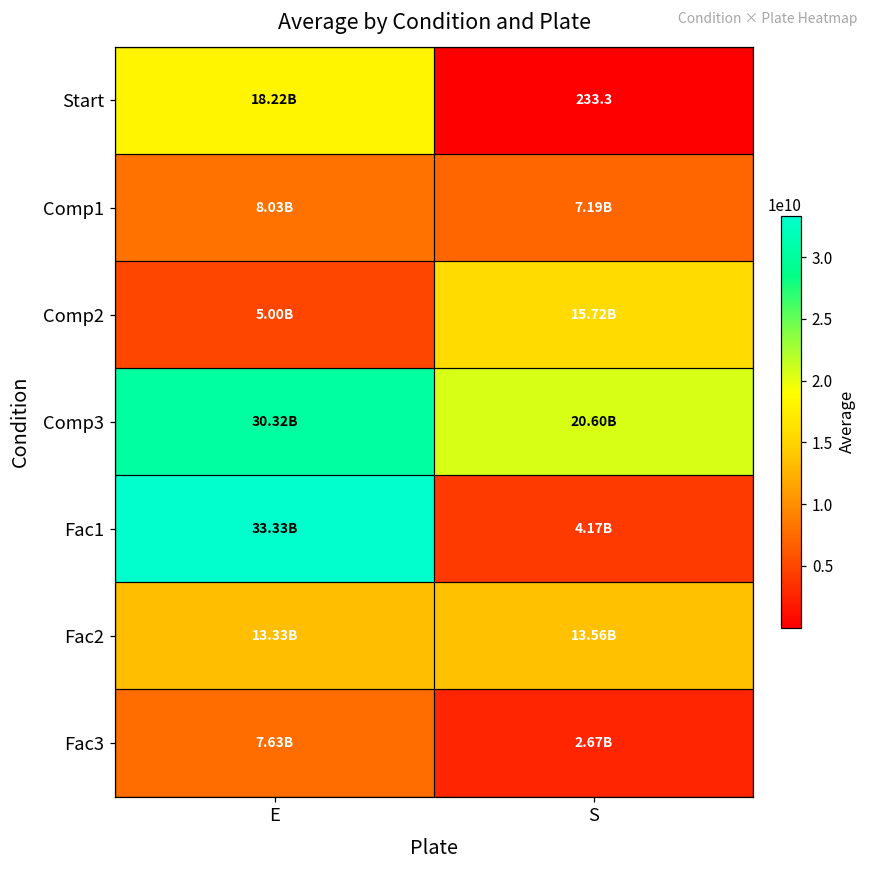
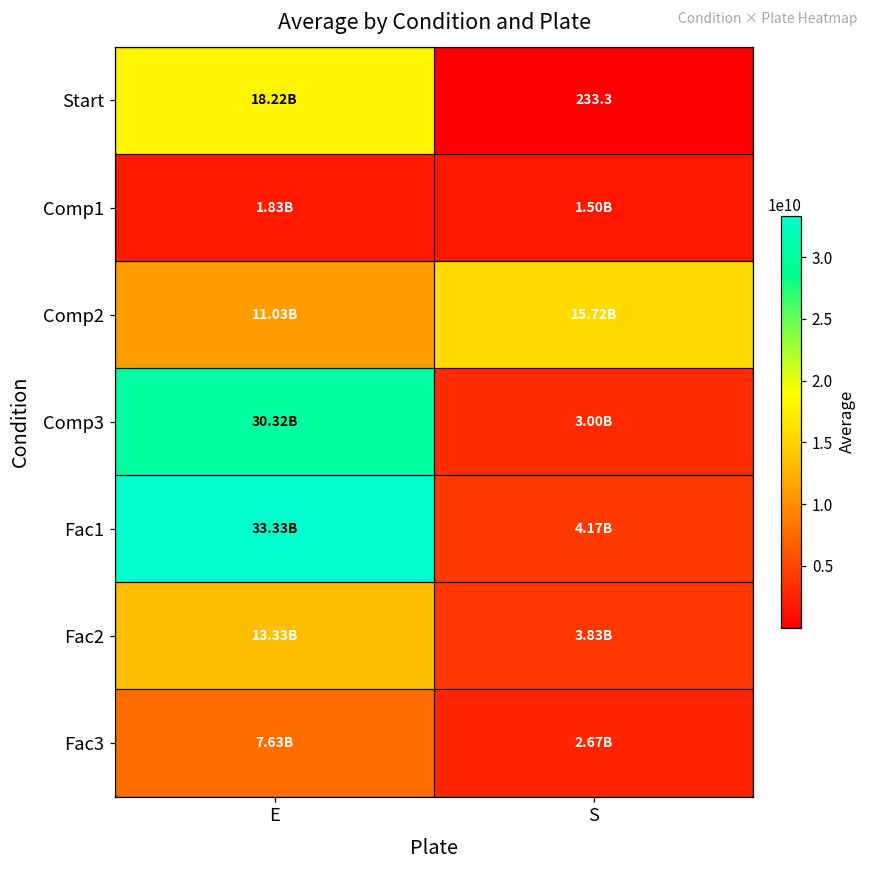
Comp1, E: 8.03B -> 1.83B
Comp1, S: 7.19B -> 1.50B
Comp2, E: 5.00B -> 11.03B
Comp3, S: 20.60B -> 3.00B
Fac2, S: 13.56B -> 3.83B
